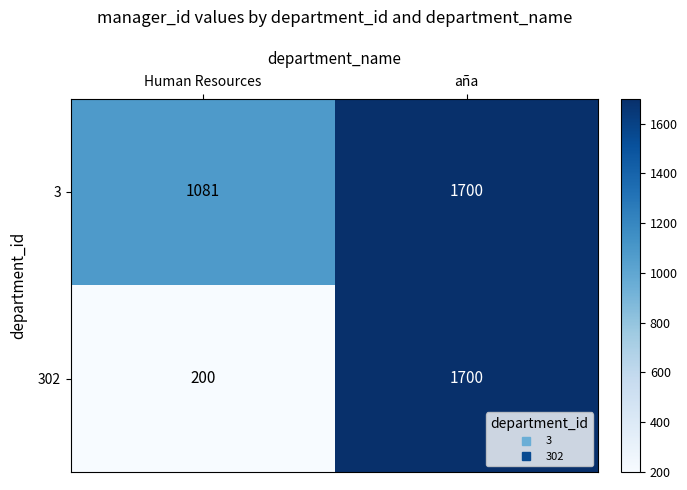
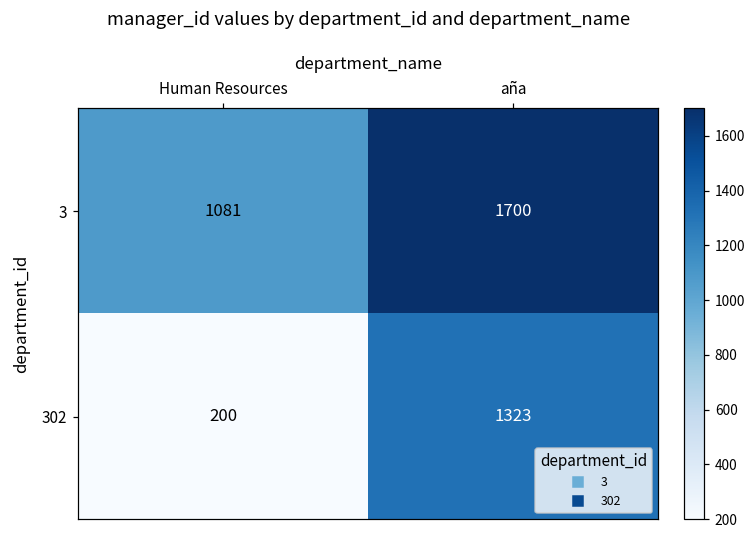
302, aña: 1700 -> 1323
